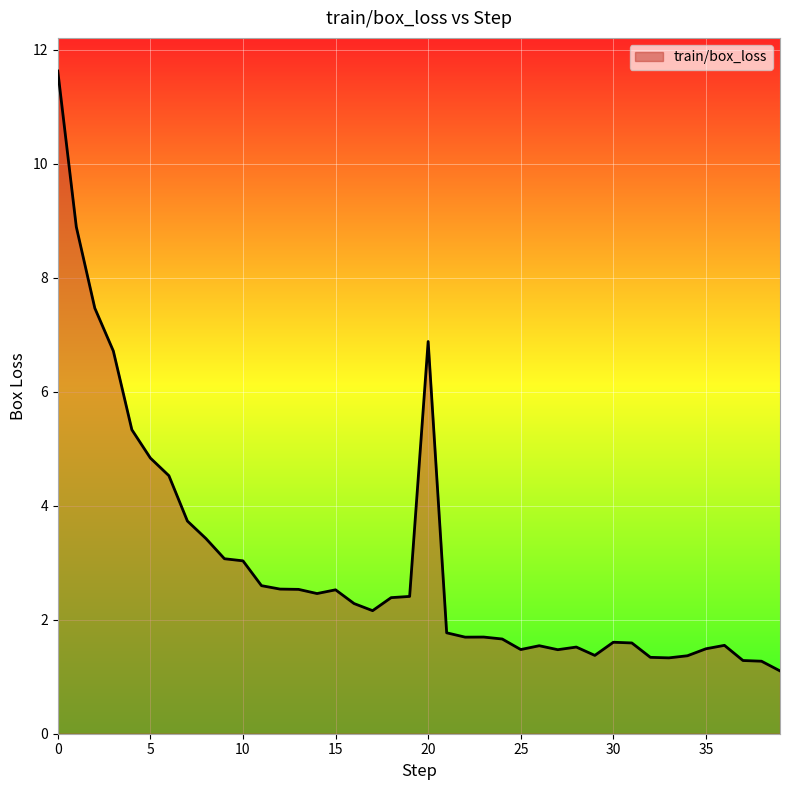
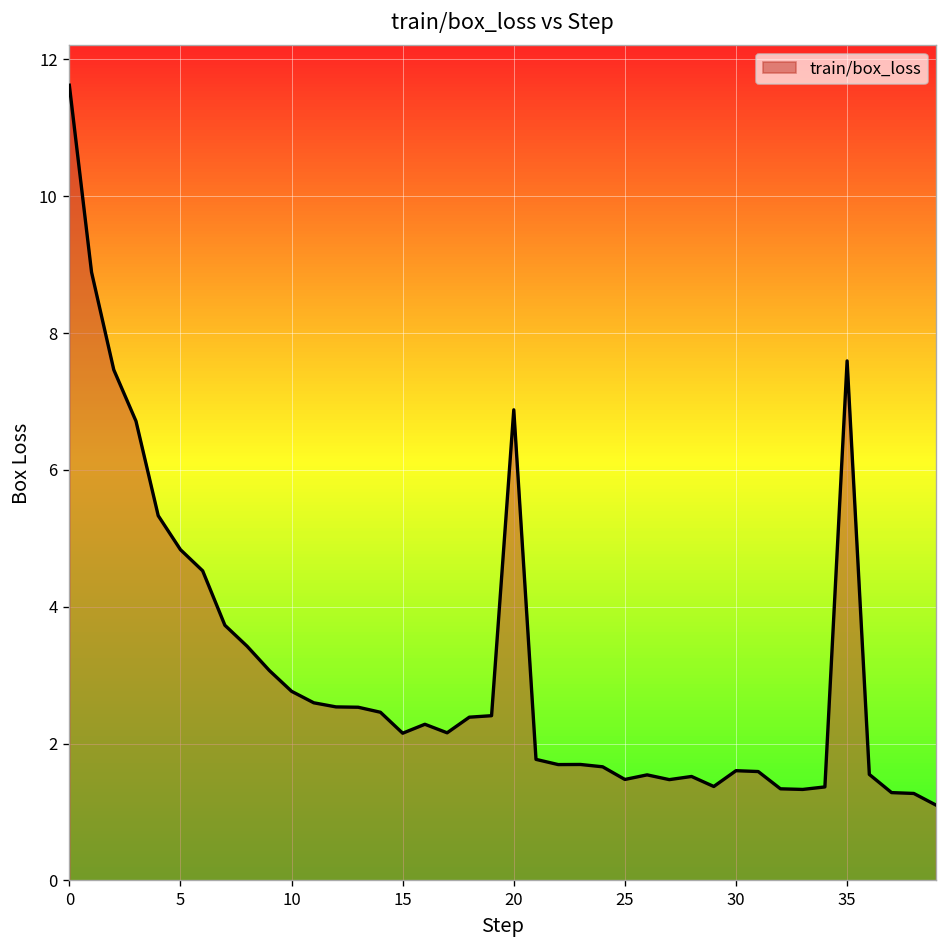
10: 3.0 -> 2.8
15: 2.5 -> 2.2
35: 1.5 -> 7.6
